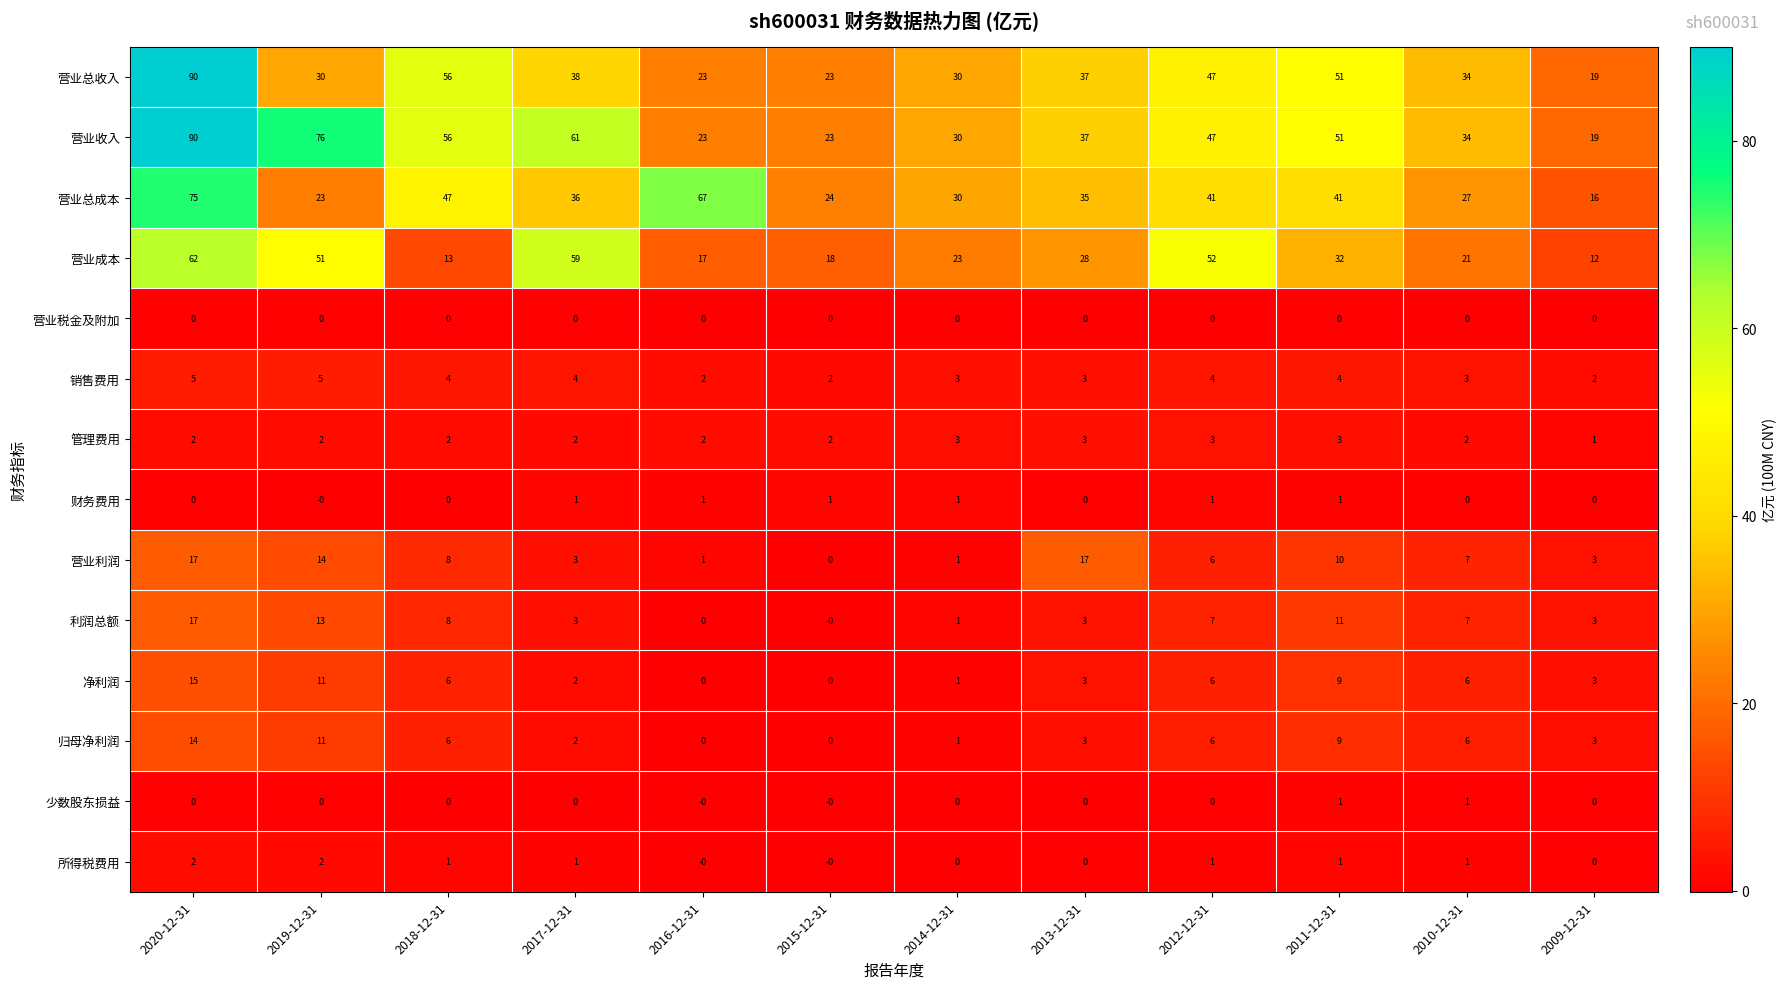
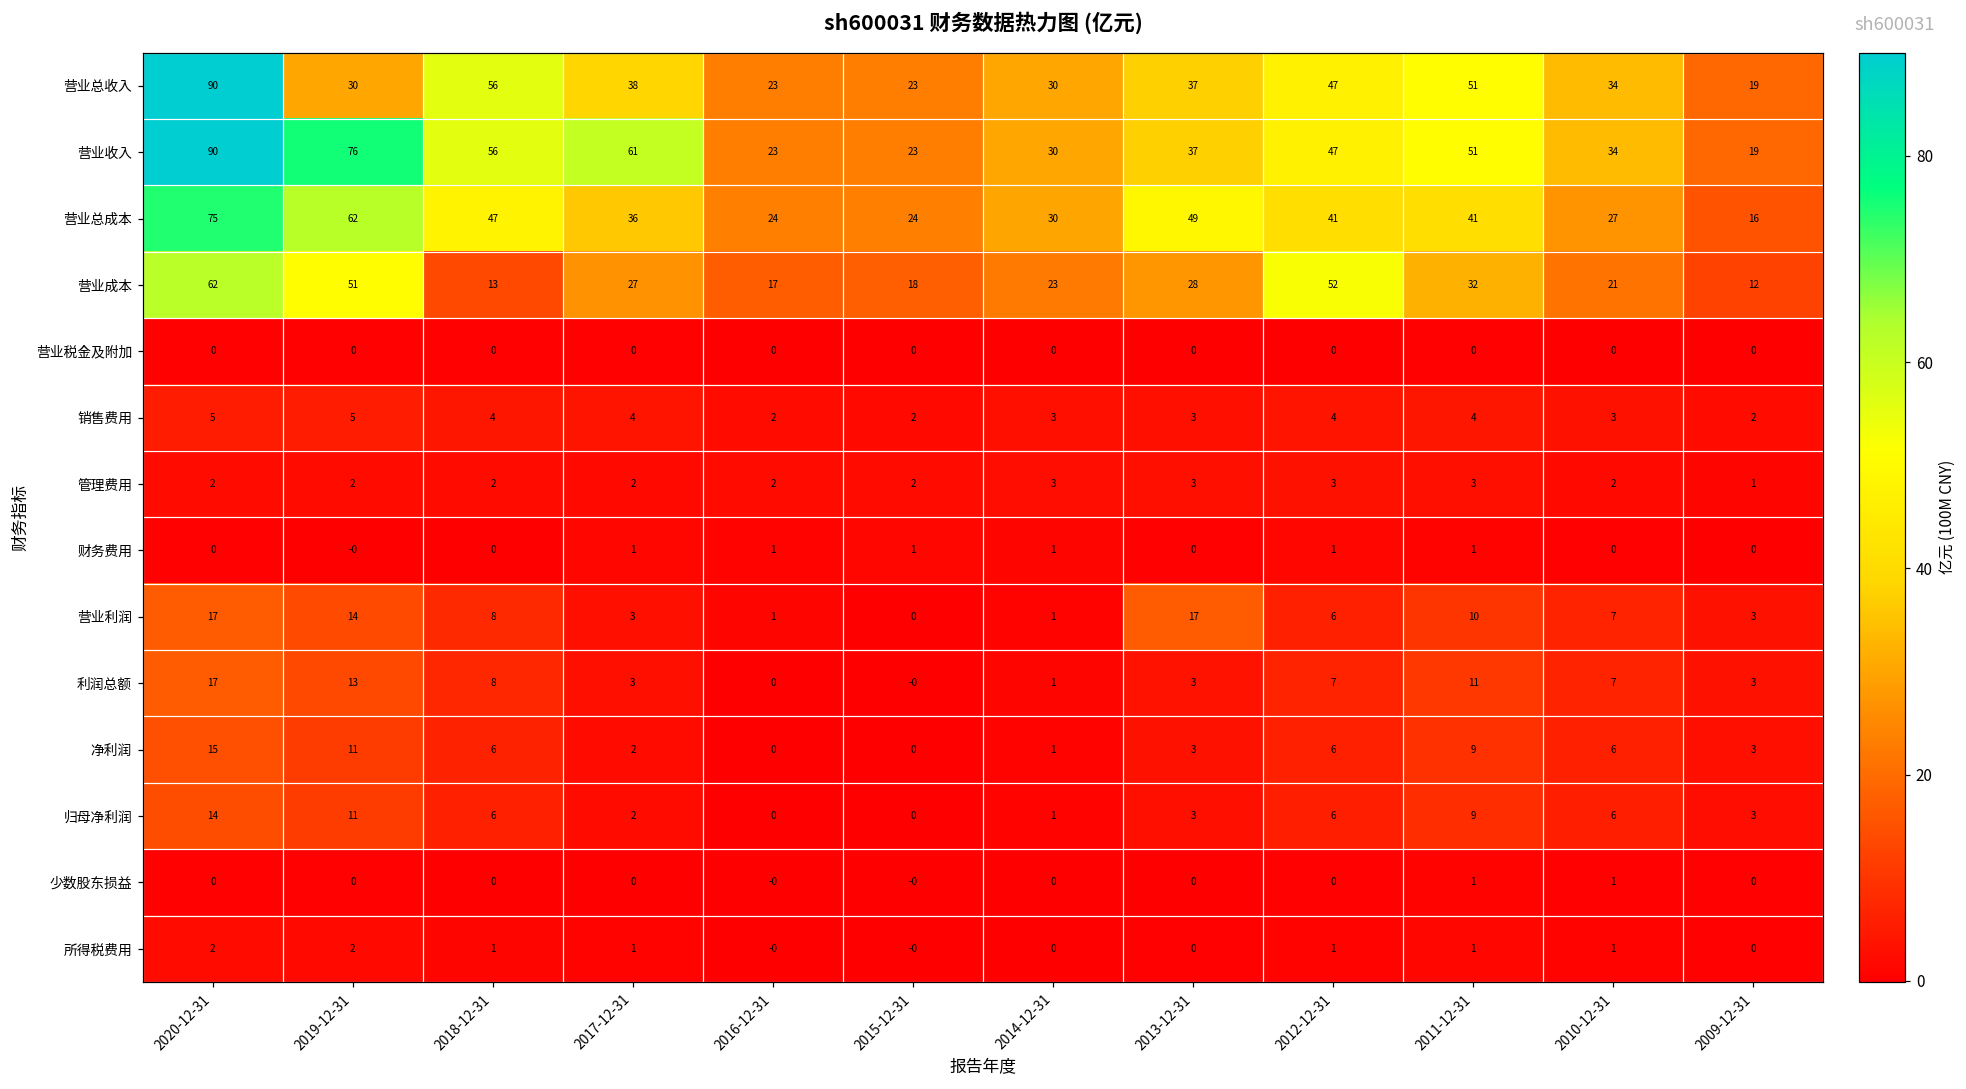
营业总成本, 2019-12-31: 23 -> 62
营业总成本, 2016-12-31: 67 -> 24
营业总成本, 2013-12-31: 35 -> 49
营业成本, 2017-12-31: 59 -> 27
